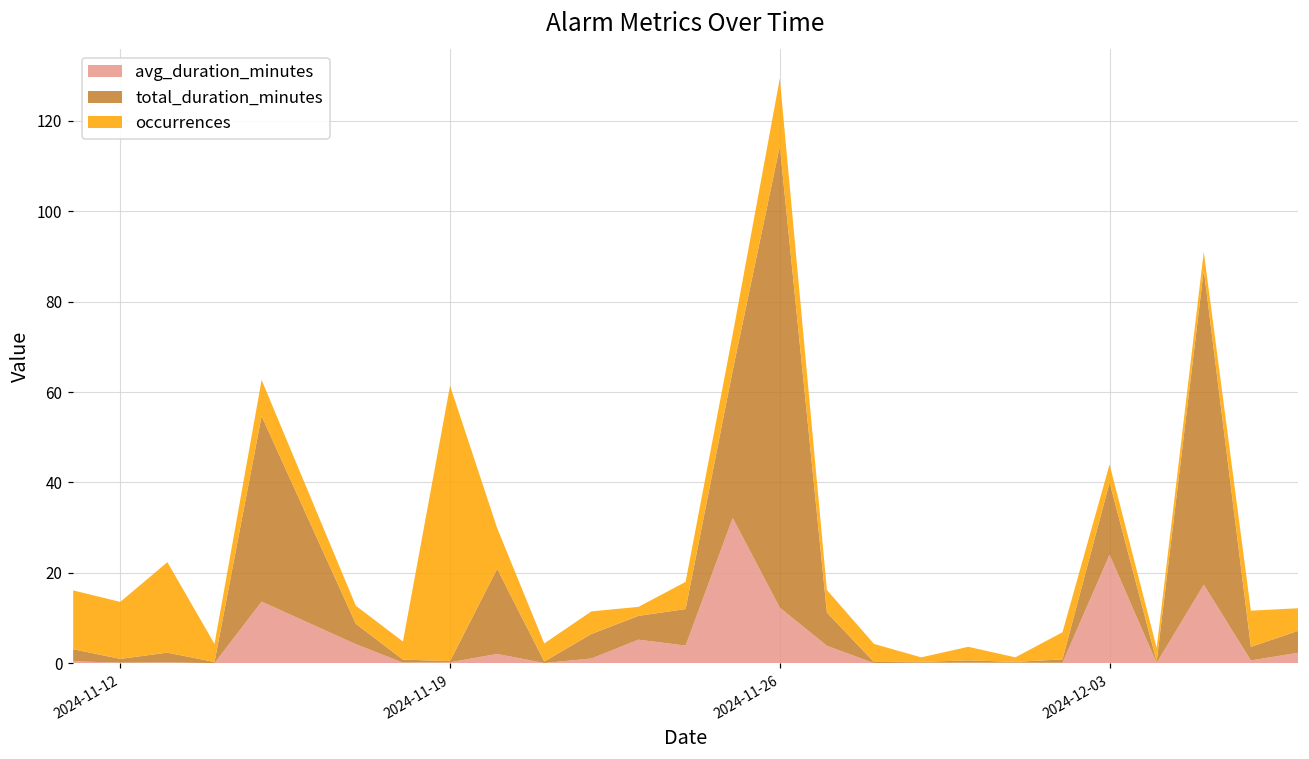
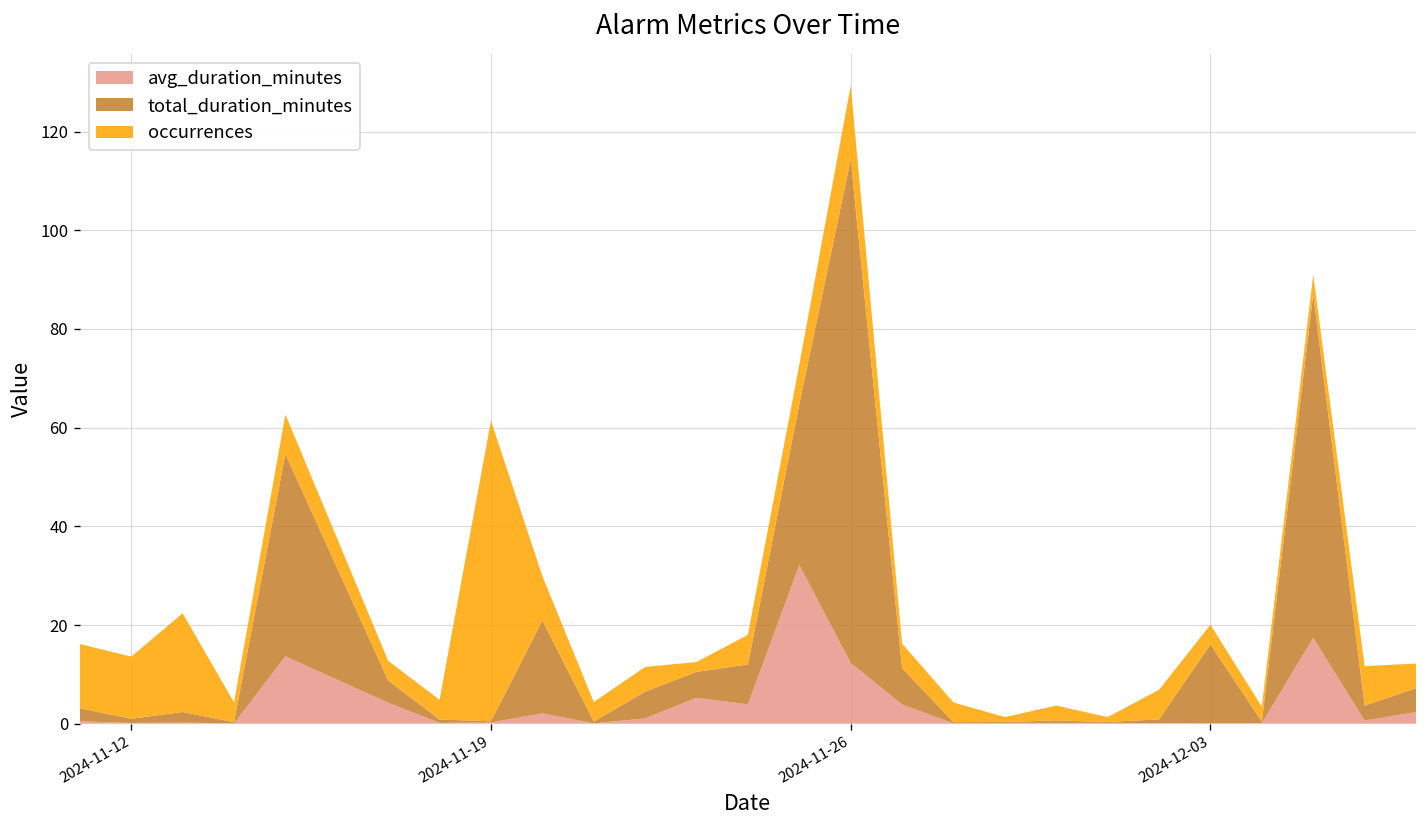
avg_duration_minutes, 2024-12-03: 24 -> 0
